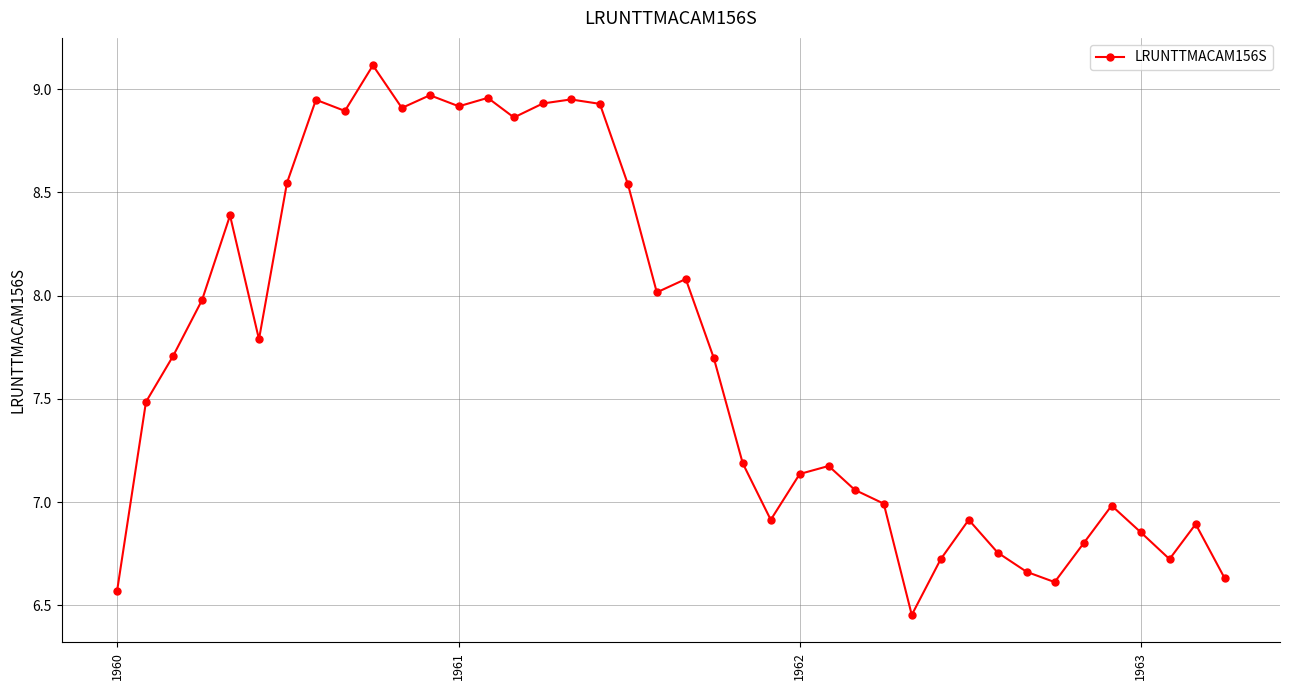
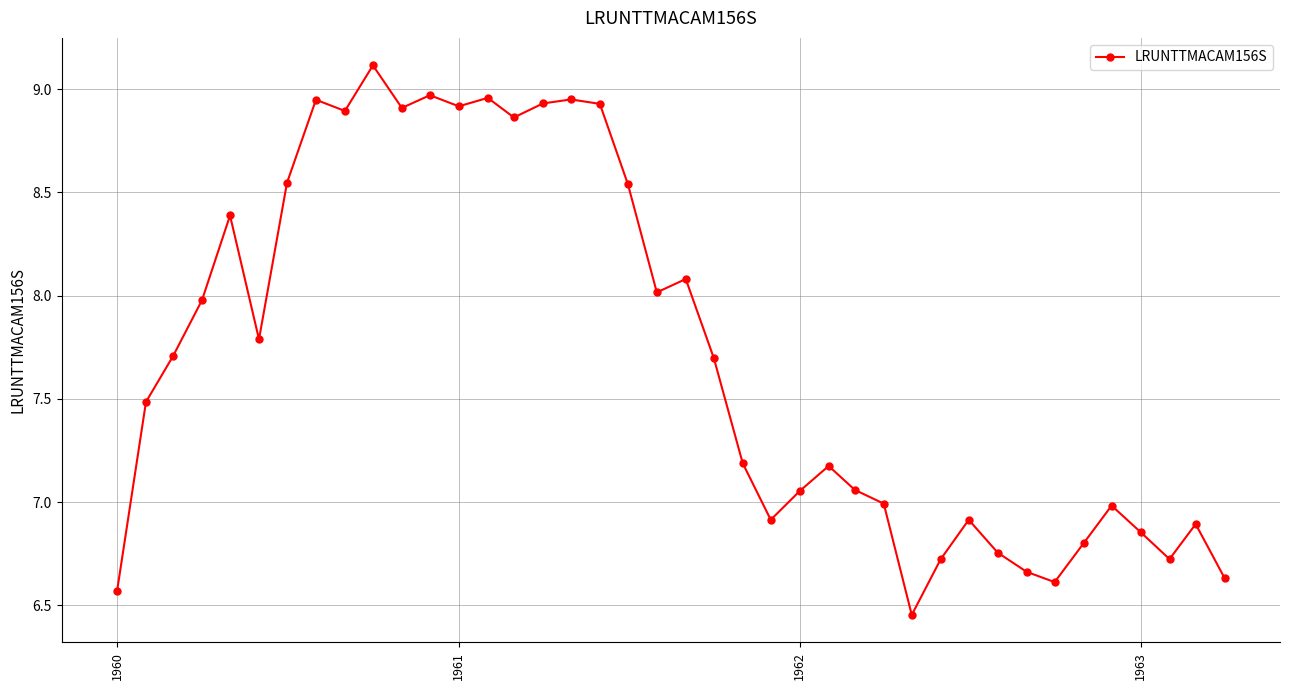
1962: 7.14 -> 7.05
